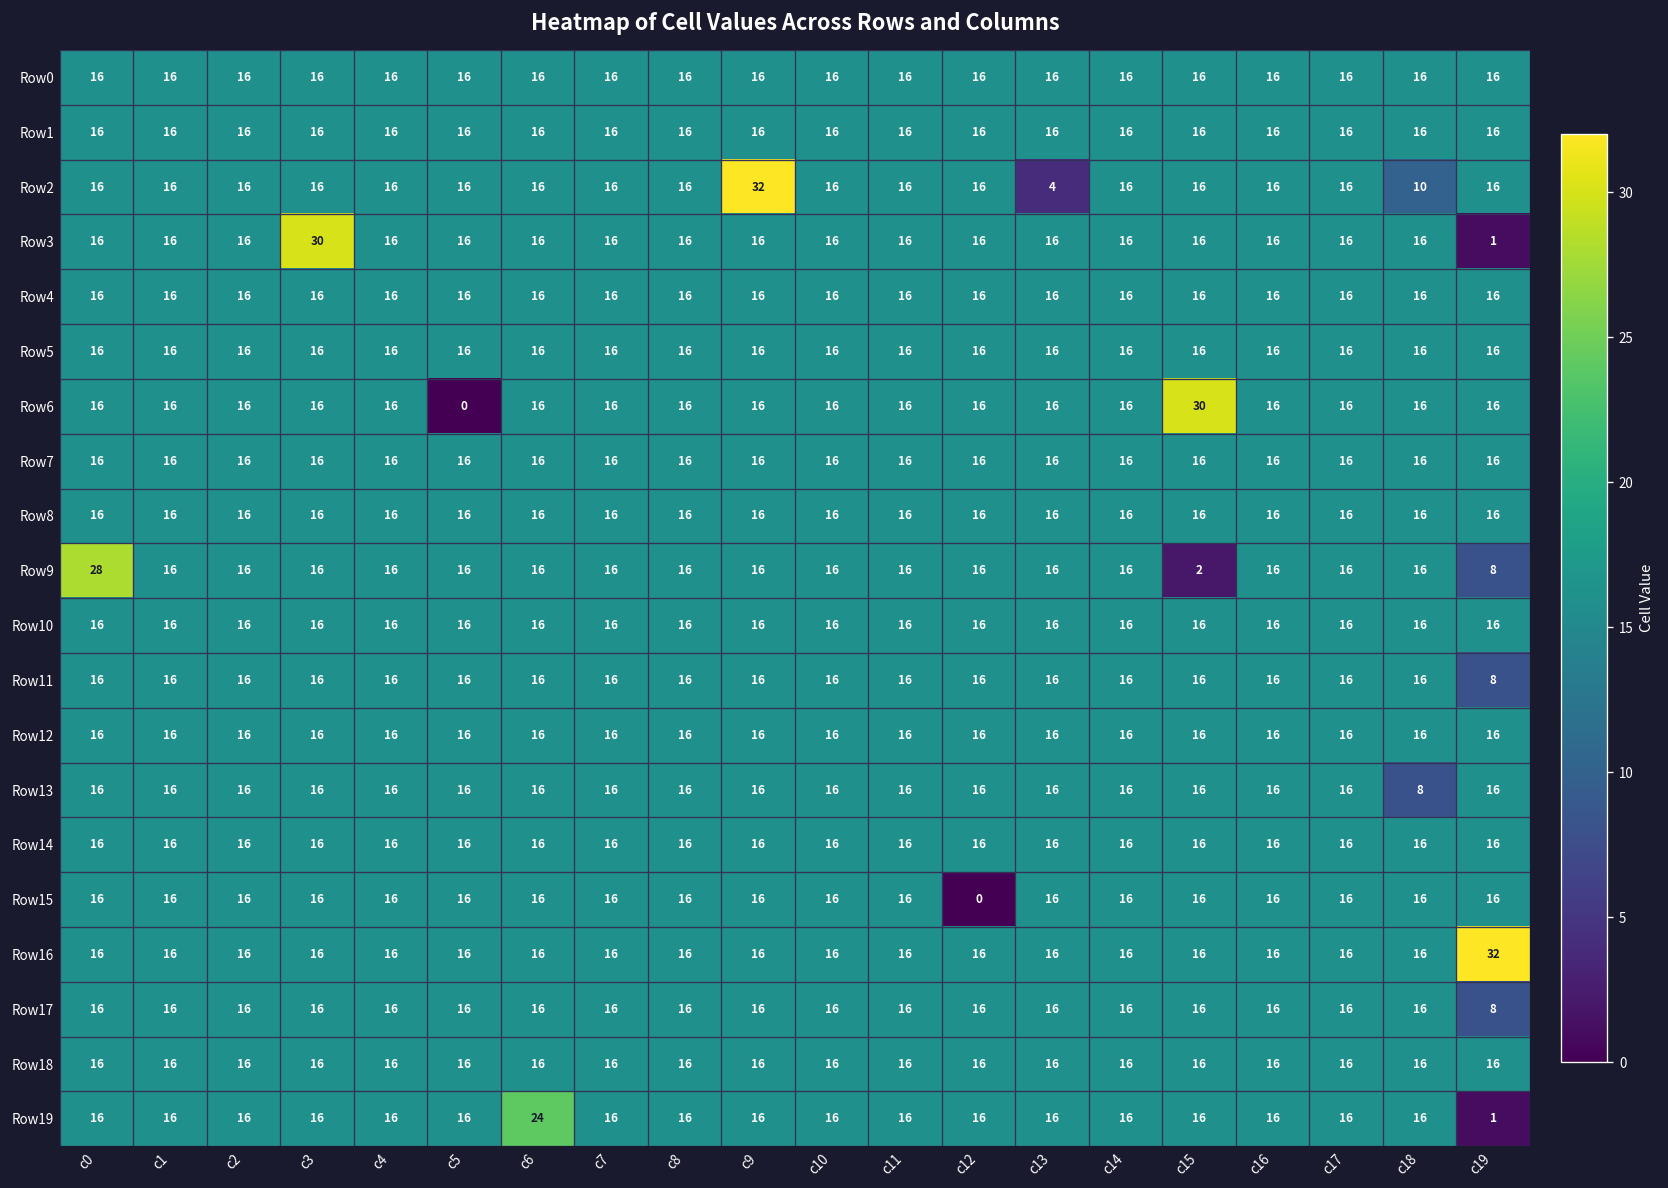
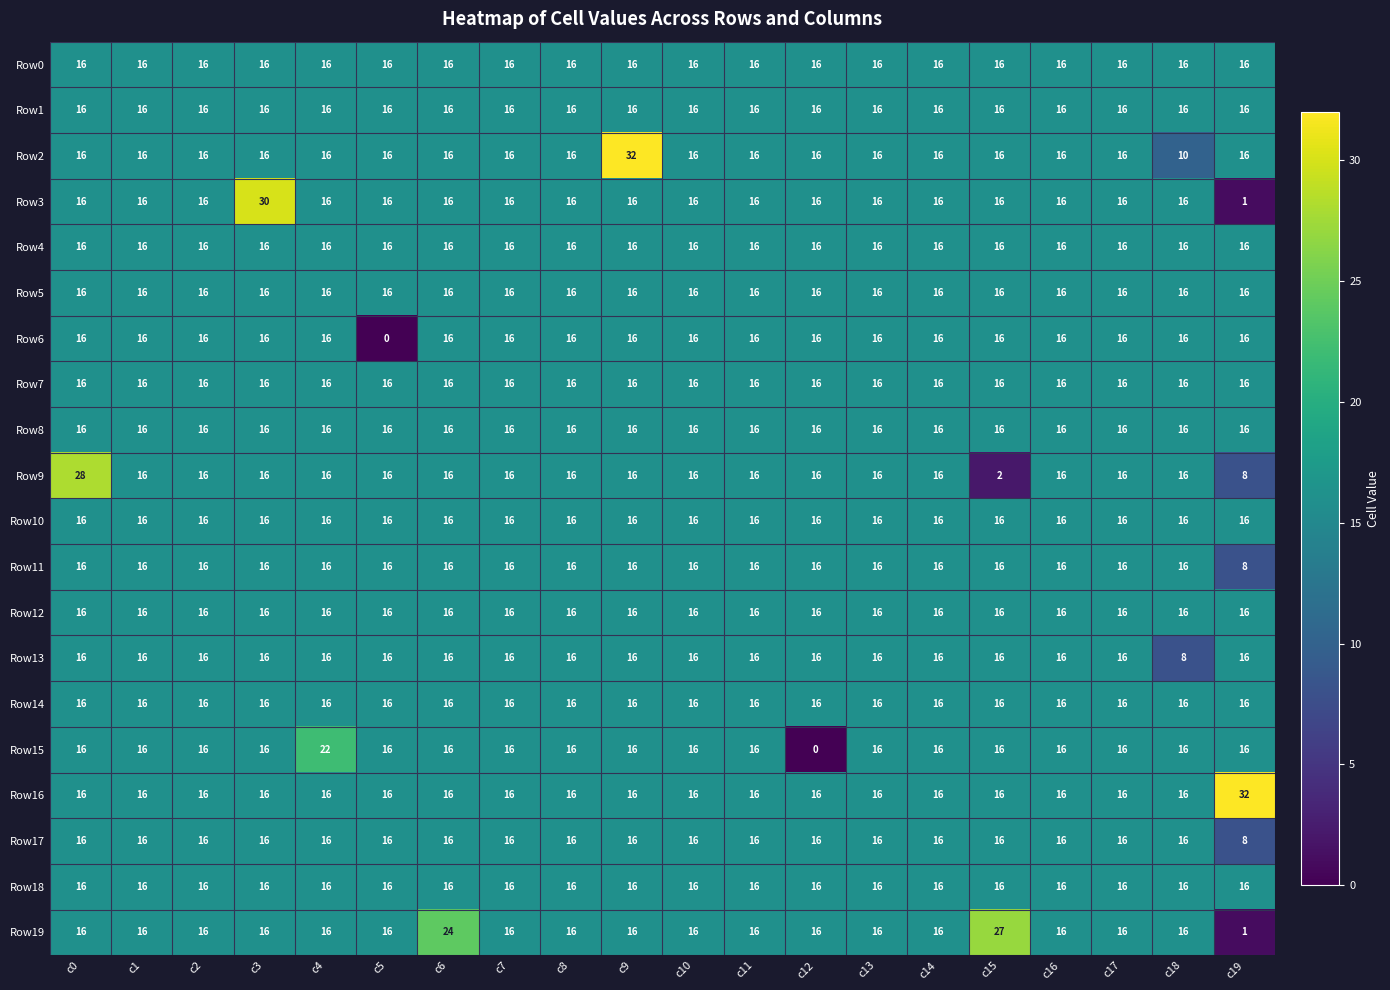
Row2, c13: 4 -> 16
Row6, c15: 30 -> 16
Row15, c4: 16 -> 22
Row19, c15: 16 -> 27
